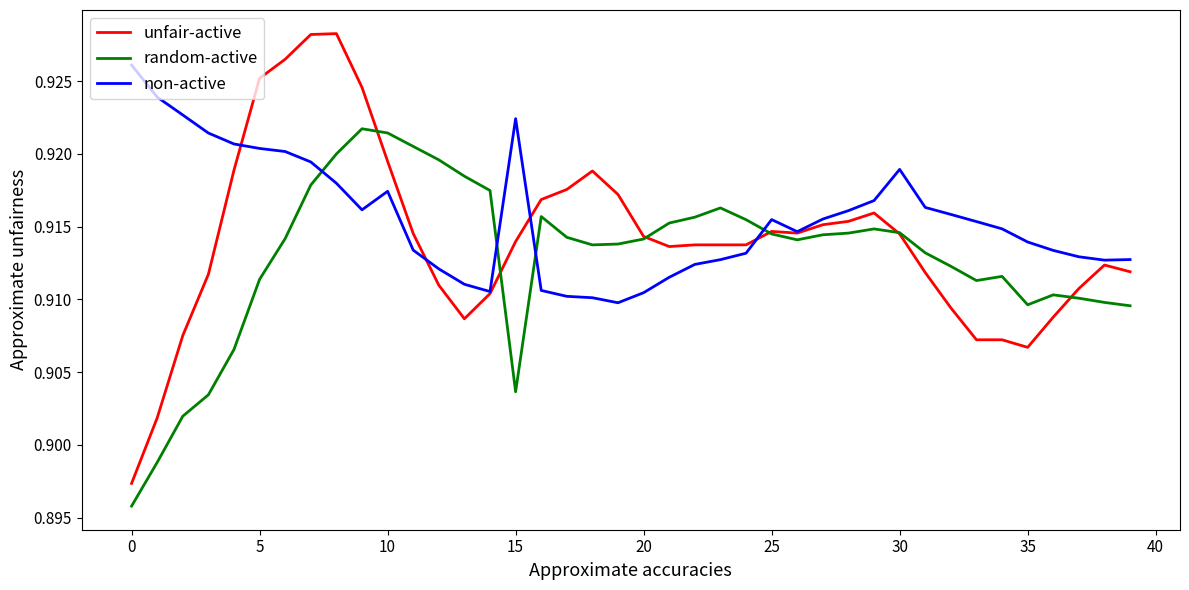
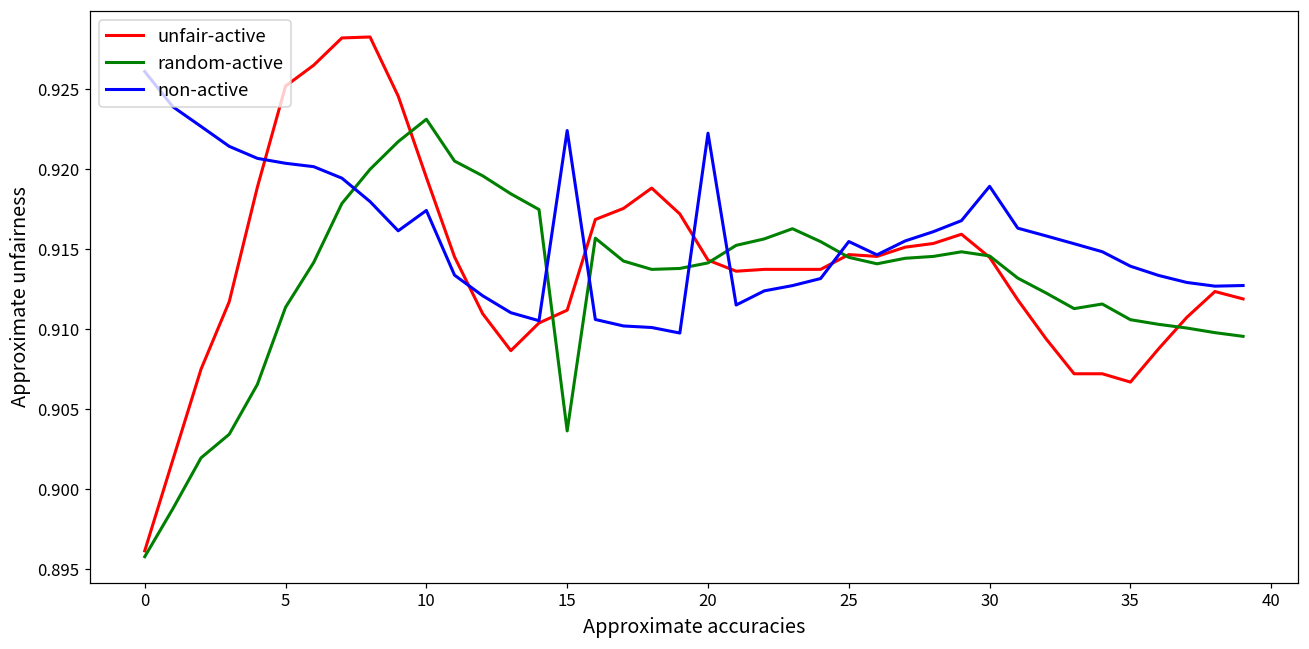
unfair-active, 0: 0.8973 -> 0.8962
random-active, 10: 0.9214 -> 0.9231
unfair-active, 15: 0.9140 -> 0.9112
non-active, 20: 0.9105 -> 0.9223
random-active, 35: 0.9096 -> 0.9106
